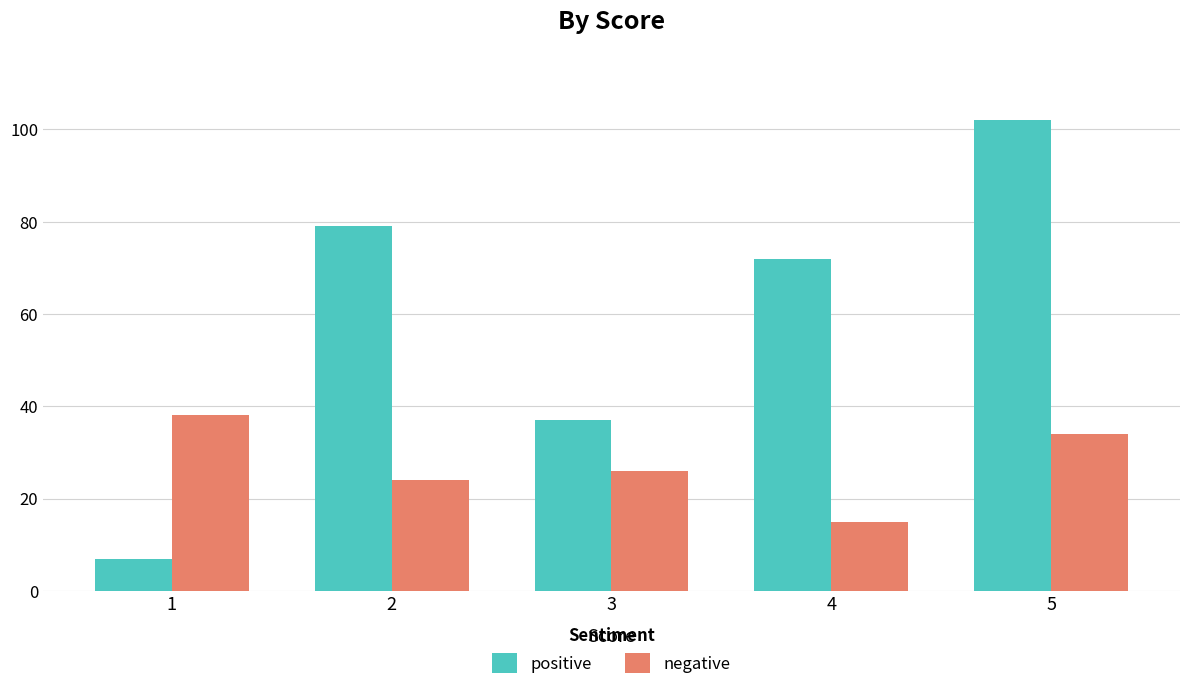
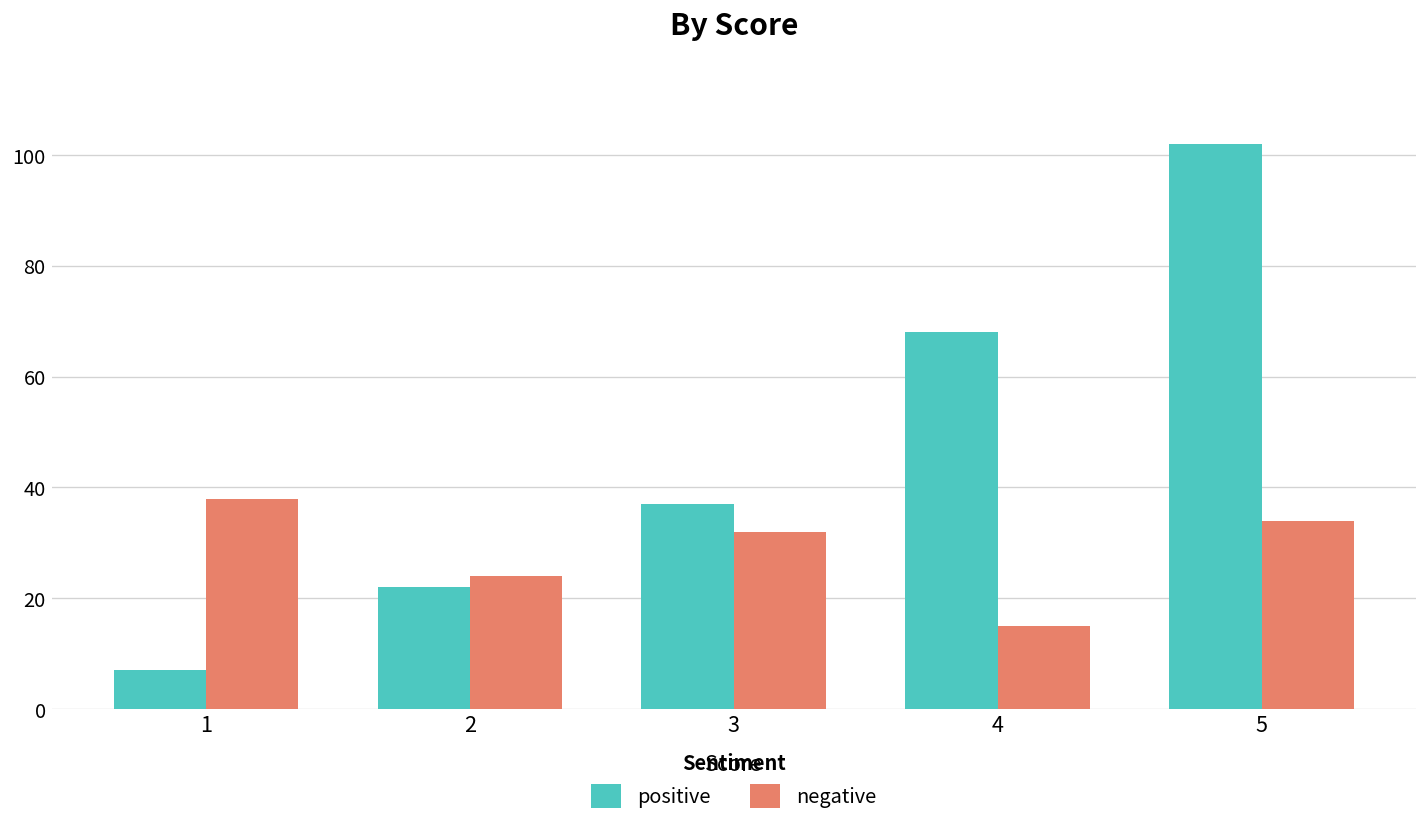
positive, 2: 79 -> 22
negative, 3: 26 -> 32
positive, 4: 72 -> 68
